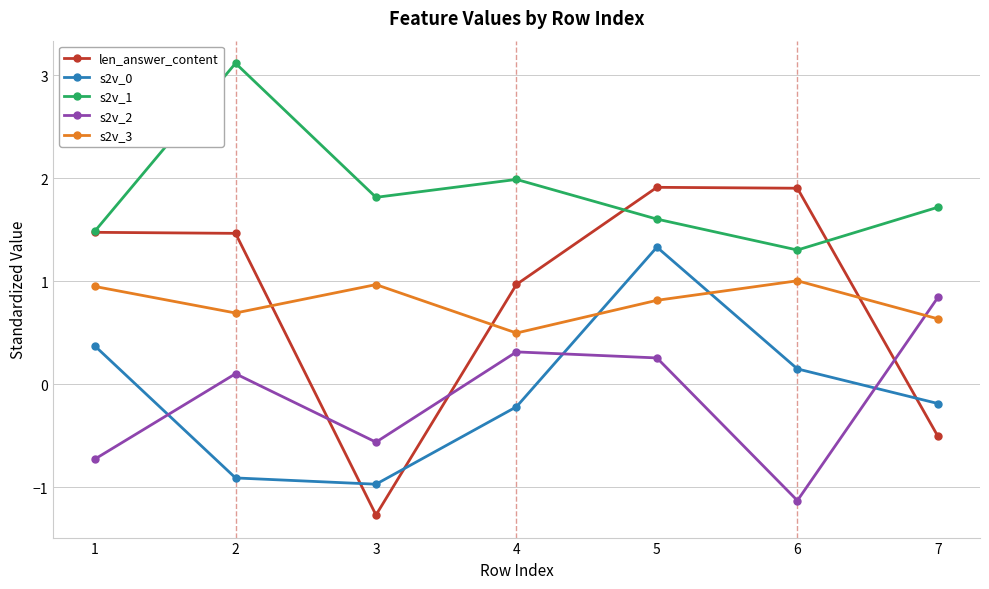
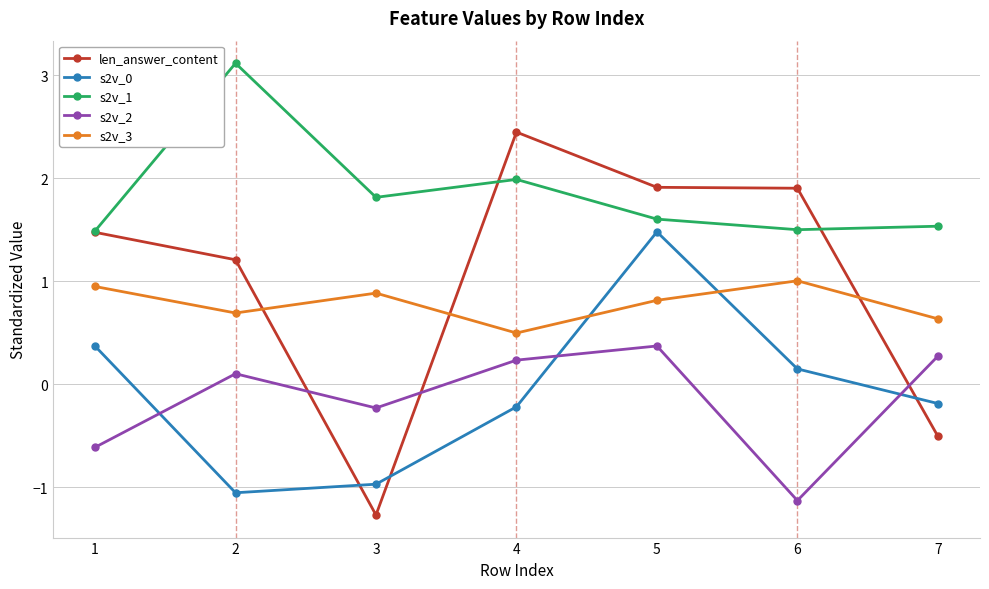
s2v_2, 1: -0.72 -> -0.61
len_answer_content, 2: 1.47 -> 1.21
s2v_0, 2: -0.91 -> -1.05
s2v_2, 3: -0.56 -> -0.23
s2v_3, 3: 0.97 -> 0.89
len_answer_content, 4: 0.97 -> 2.45
s2v_2, 4: 0.32 -> 0.24
s2v_0, 5: 1.33 -> 1.48
s2v_2, 5: 0.26 -> 0.37
s2v_1, 6: 1.30 -> 1.50
s2v_1, 7: 1.72 -> 1.53
s2v_2, 7: 0.84 -> 0.27
